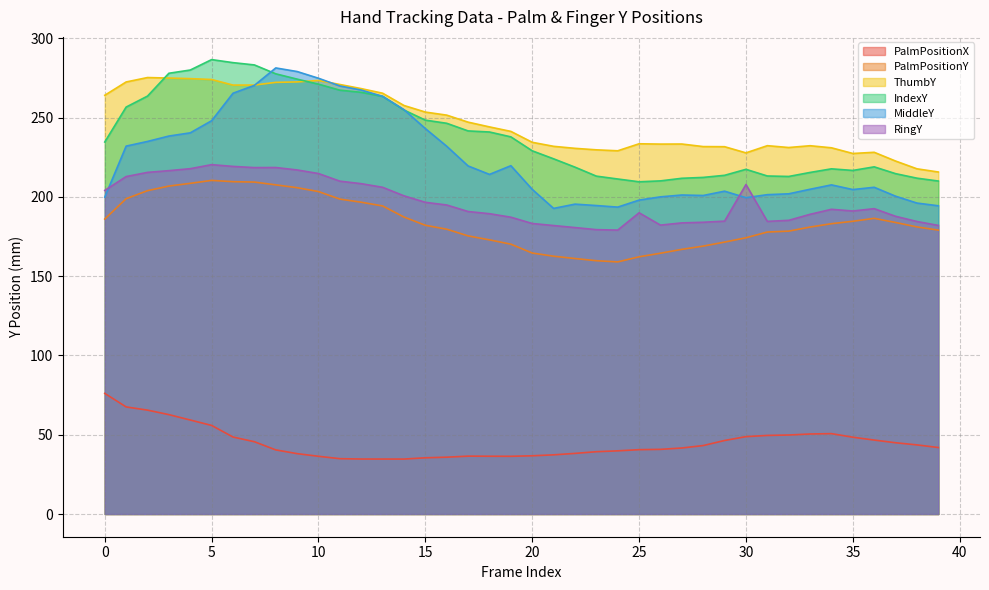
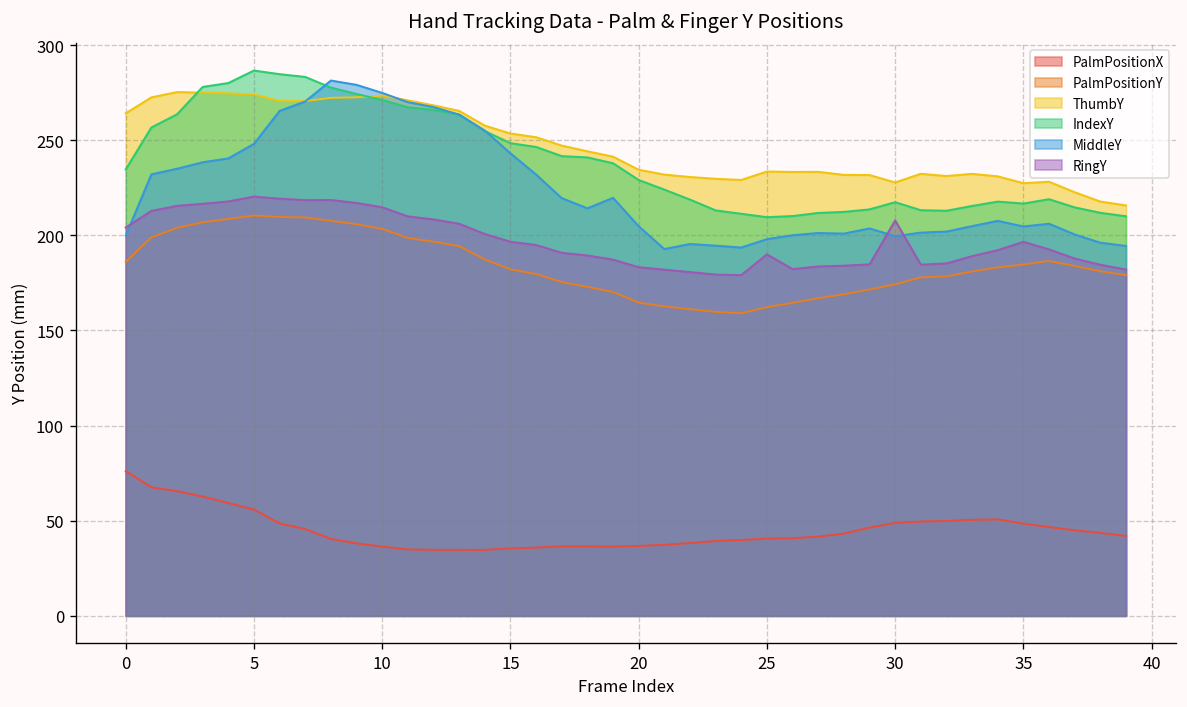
RingY, 35: 191 -> 197
